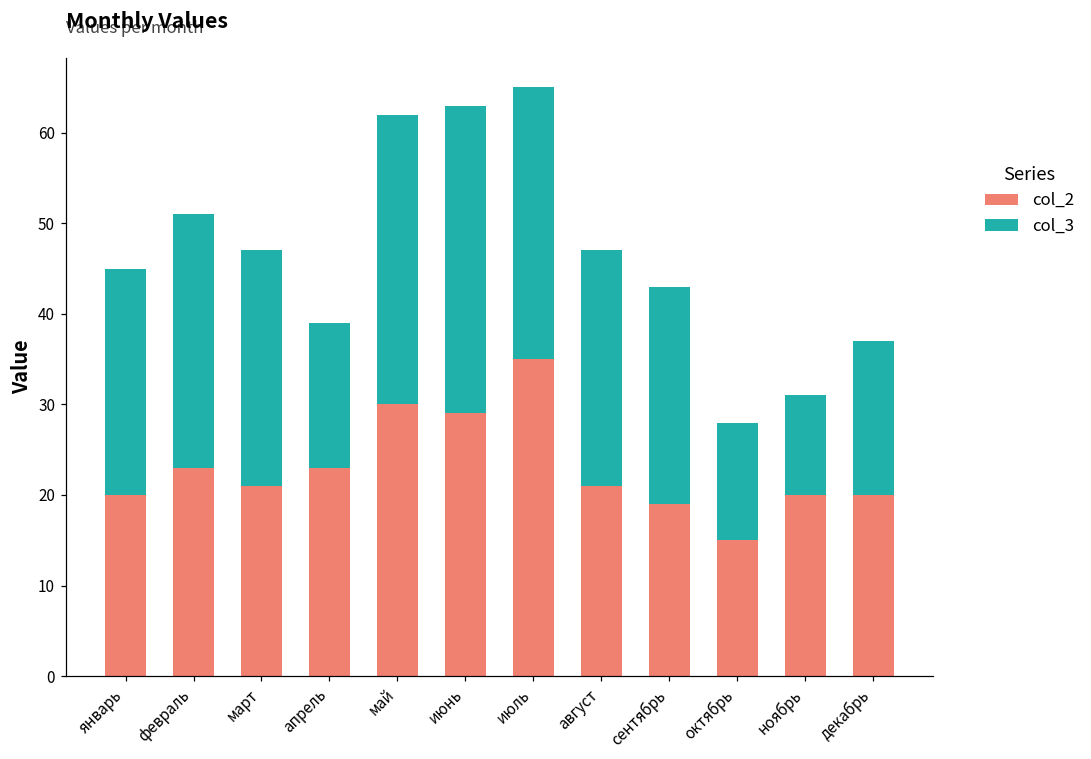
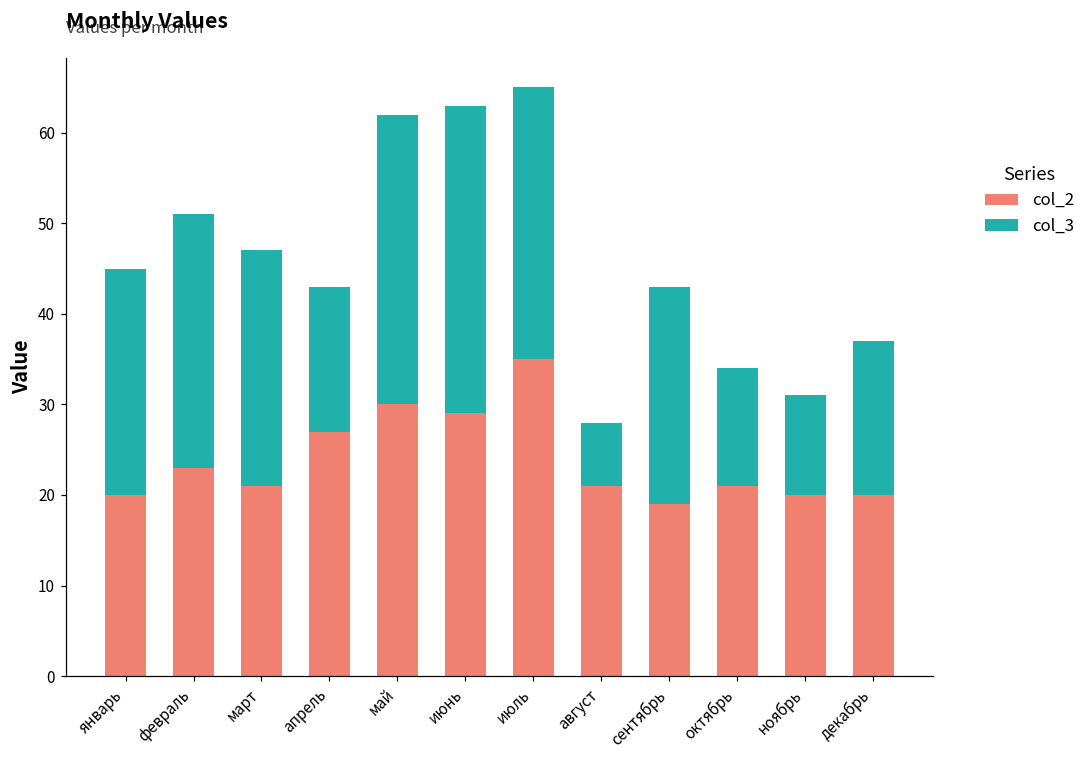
col_2, апрель: 23 -> 27
col_3, август: 26 -> 7
col_2, октябрь: 15 -> 21
